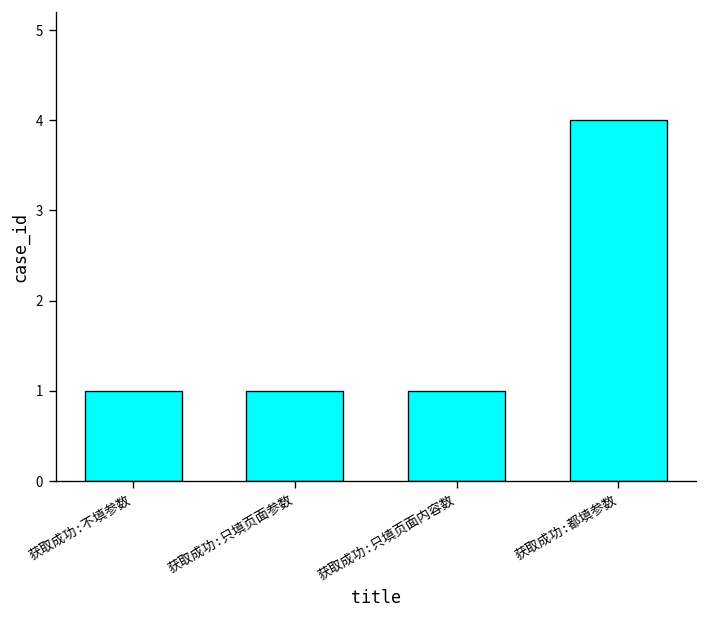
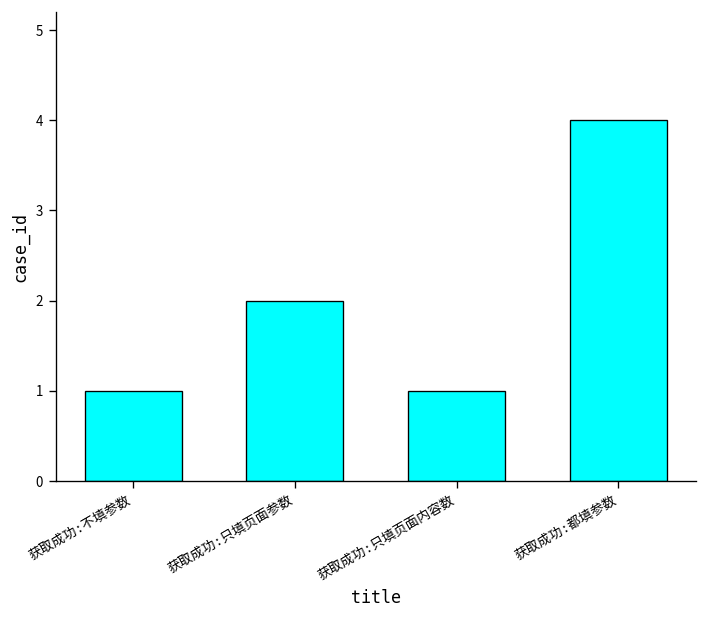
获取成功:只填页面参数: 1 -> 2
